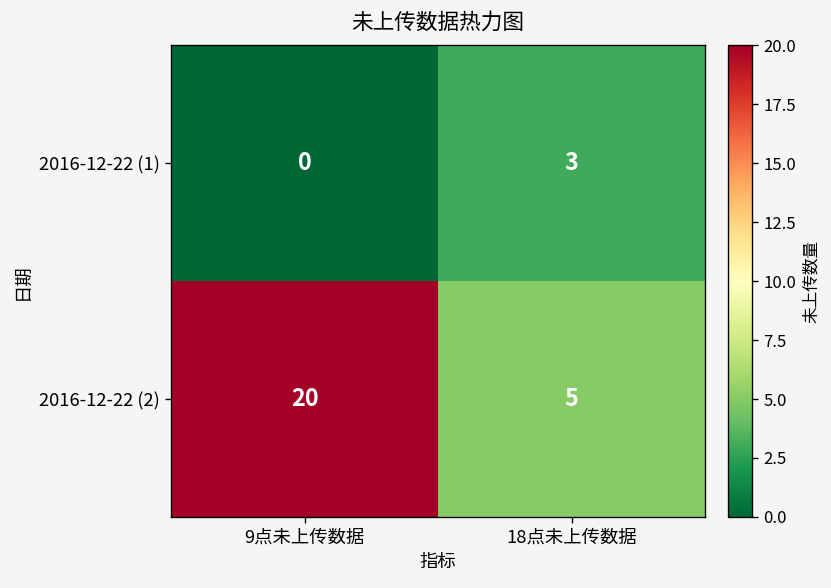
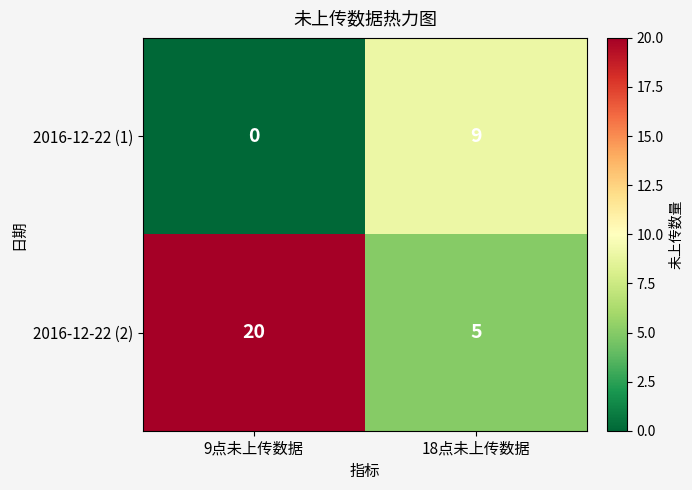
2016-12-22 (1), 18点未上传数据: 3 -> 9
